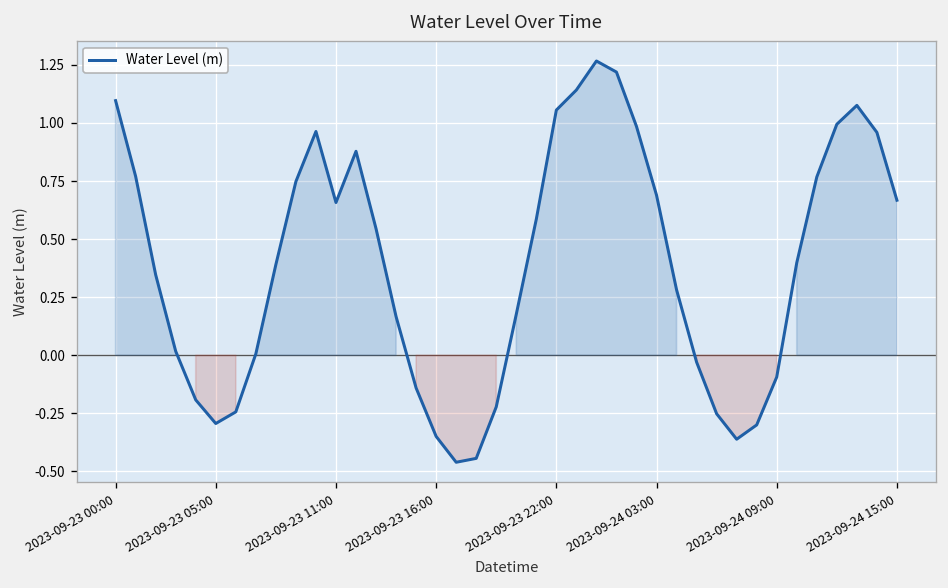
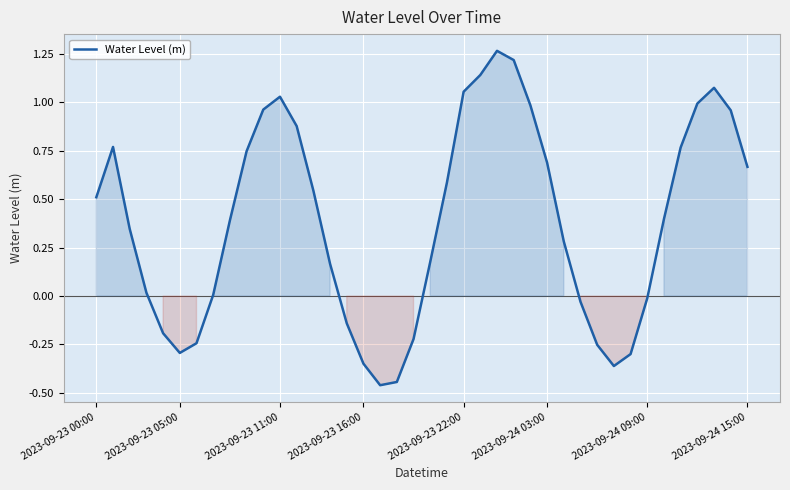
2023-09-23 00:00: 1.10 -> 0.51
2023-09-23 11:00: 0.66 -> 1.03
2023-09-24 09:00: -0.09 -> -0.01
